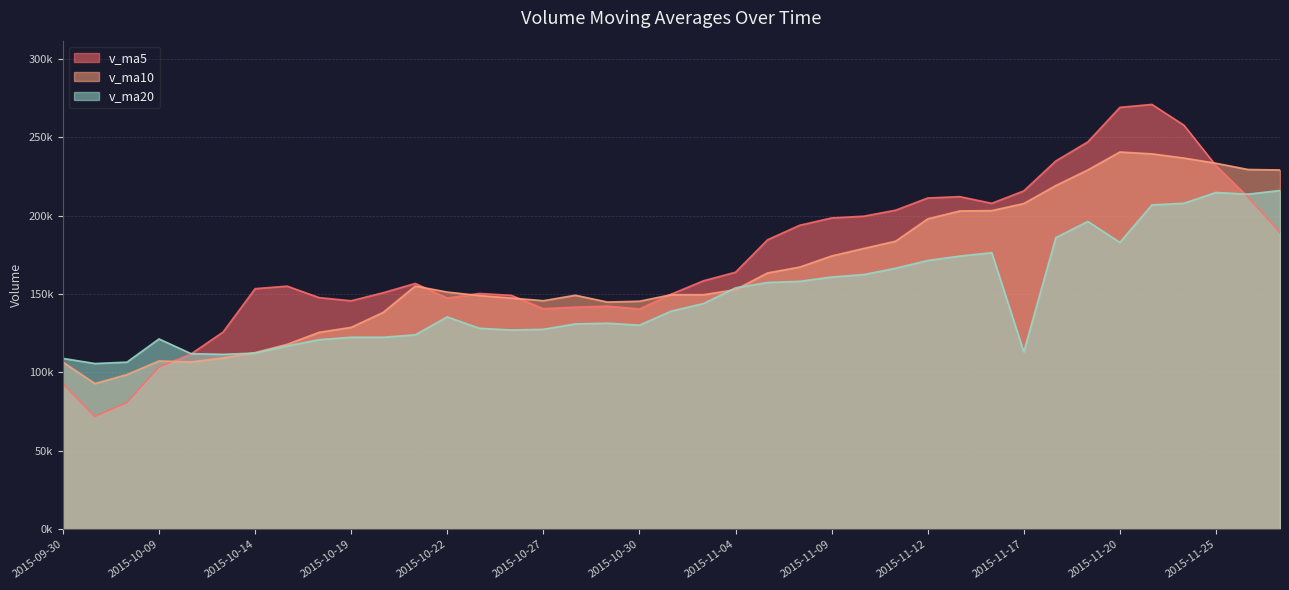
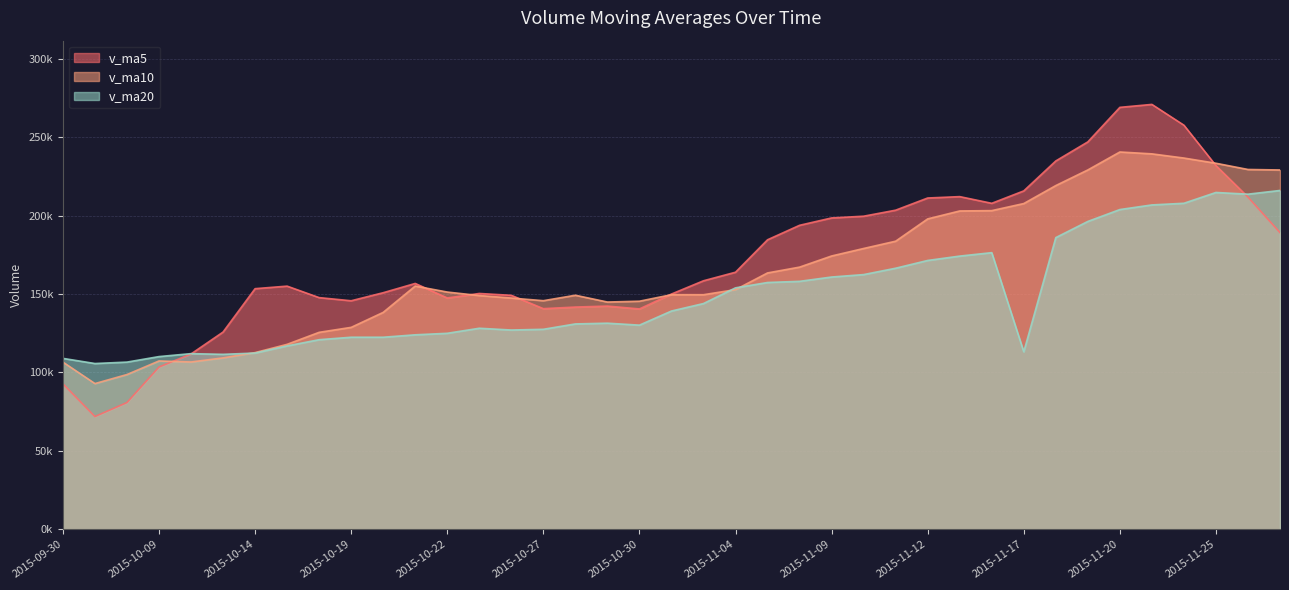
v_ma20, 2015-10-09: 121000 -> 110000
v_ma20, 2015-10-22: 135000 -> 125000
v_ma20, 2015-11-20: 183000 -> 204000
